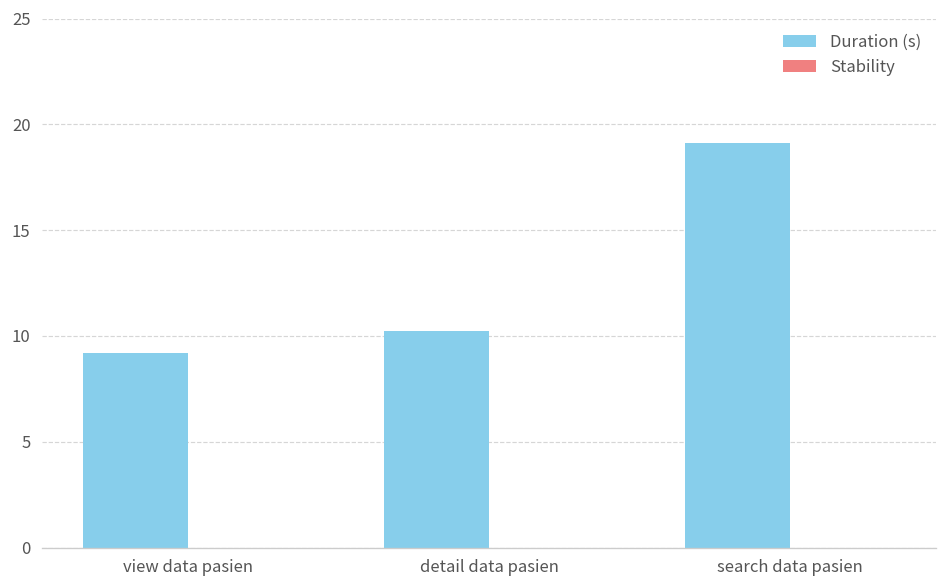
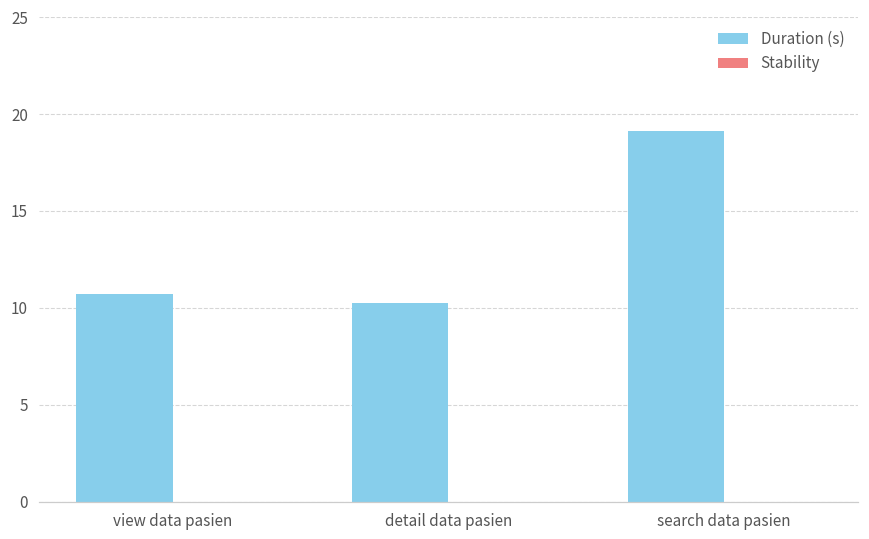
Duration (s), view data pasien: 9.2 -> 10.7
